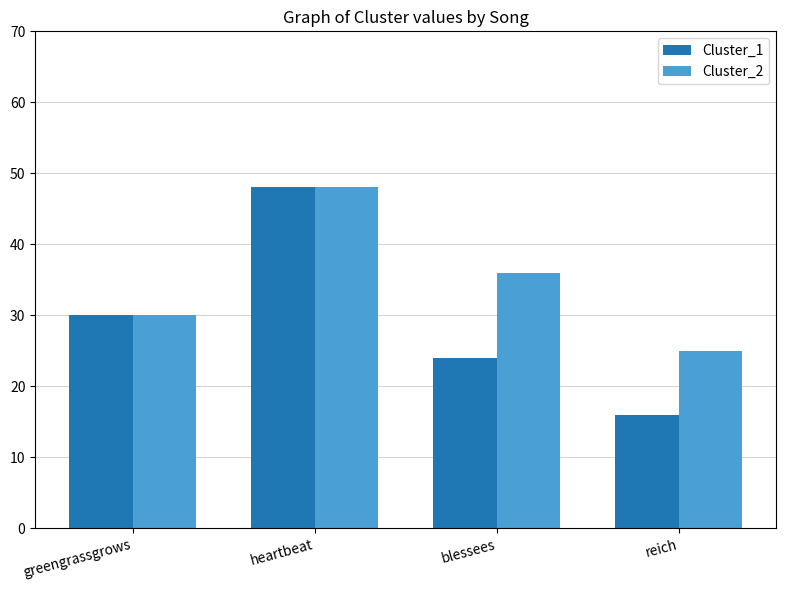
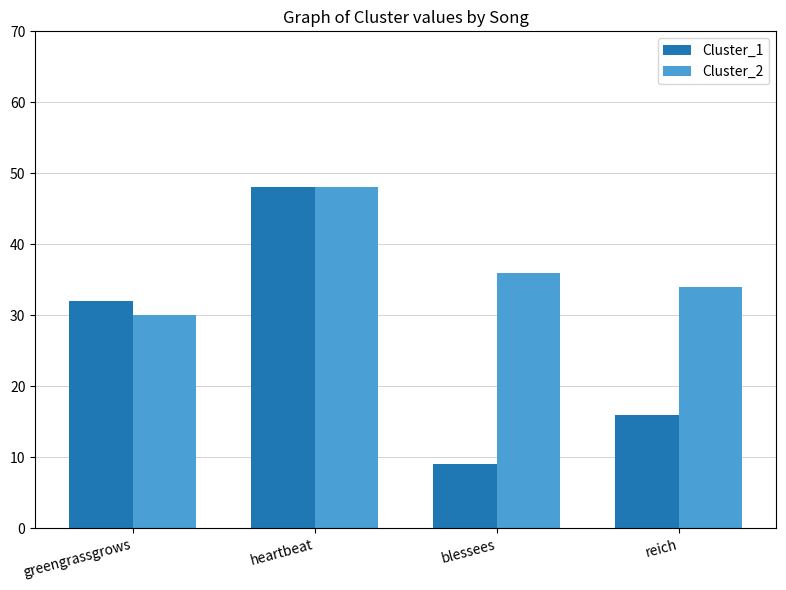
Cluster_1, greengrassgrows: 30 -> 32
Cluster_1, blessees: 24 -> 9
Cluster_2, reich: 25 -> 34
